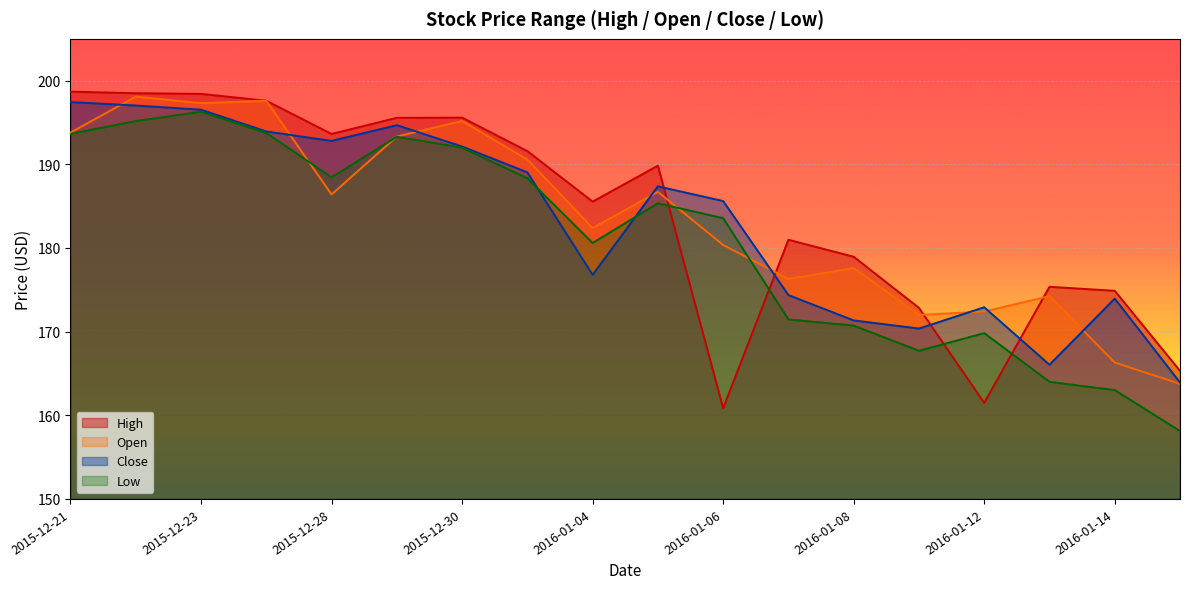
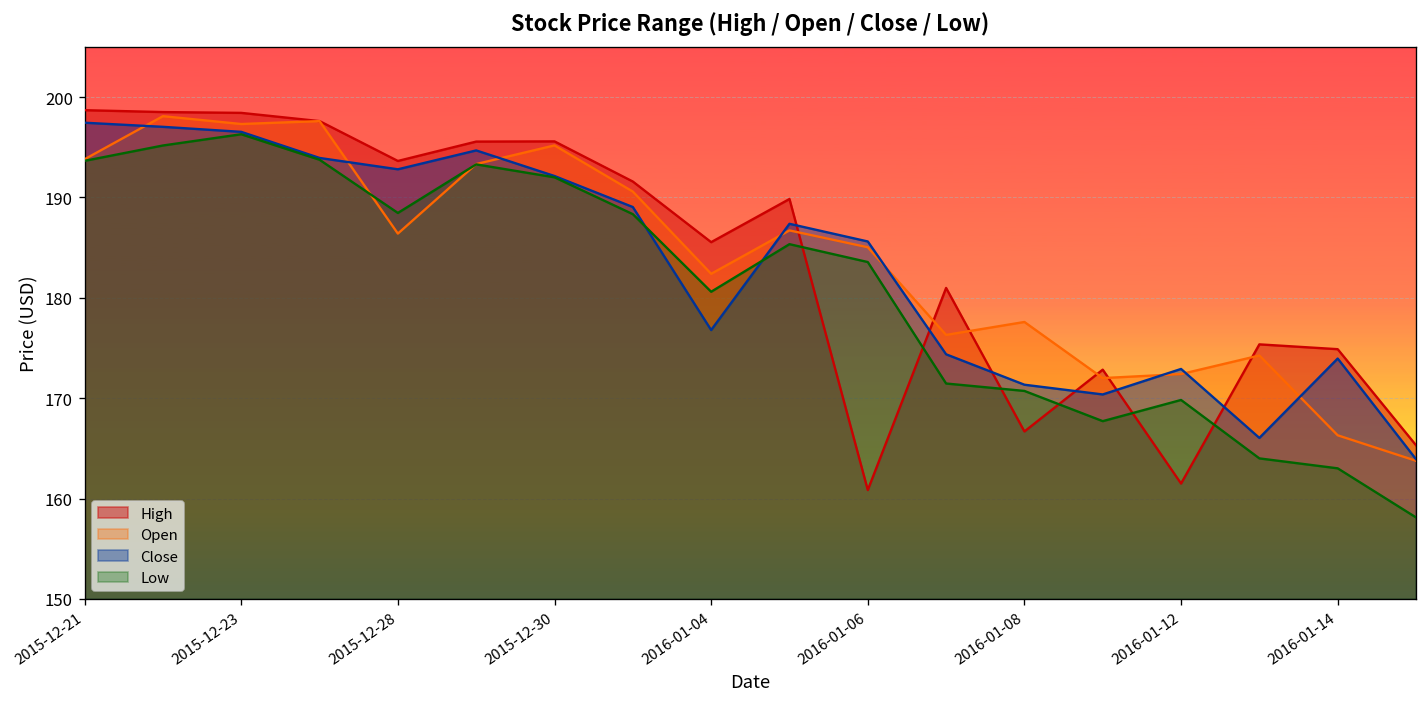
Open, 2016-01-06: 180 -> 185
High, 2016-01-08: 179 -> 167
